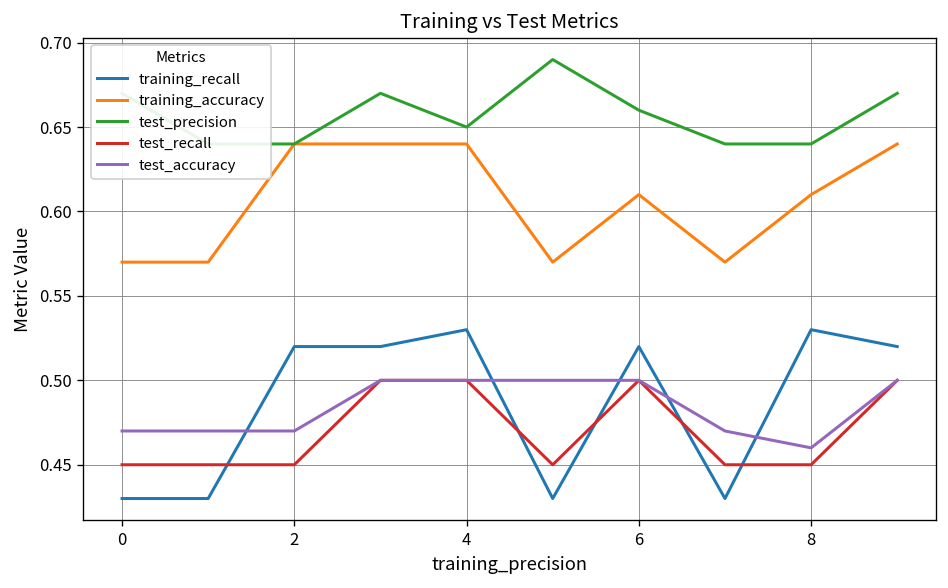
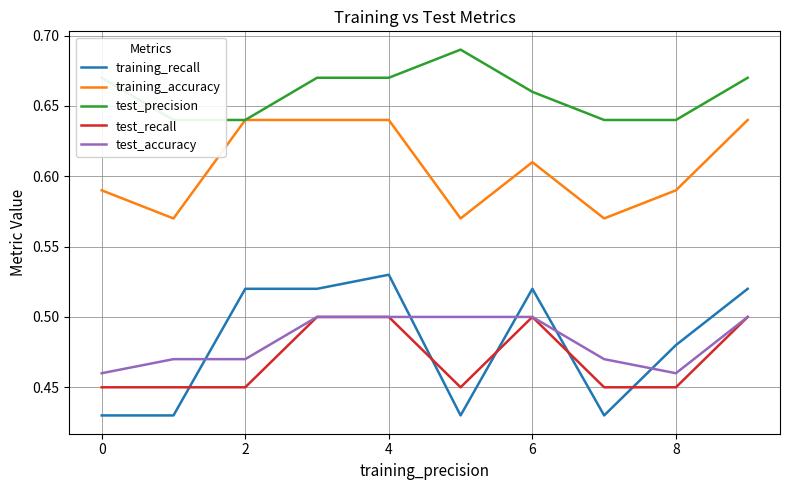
training_accuracy, 0: 0.57 -> 0.59
test_accuracy, 0: 0.47 -> 0.46
test_precision, 4: 0.65 -> 0.67
training_recall, 8: 0.53 -> 0.48
training_accuracy, 8: 0.61 -> 0.59
